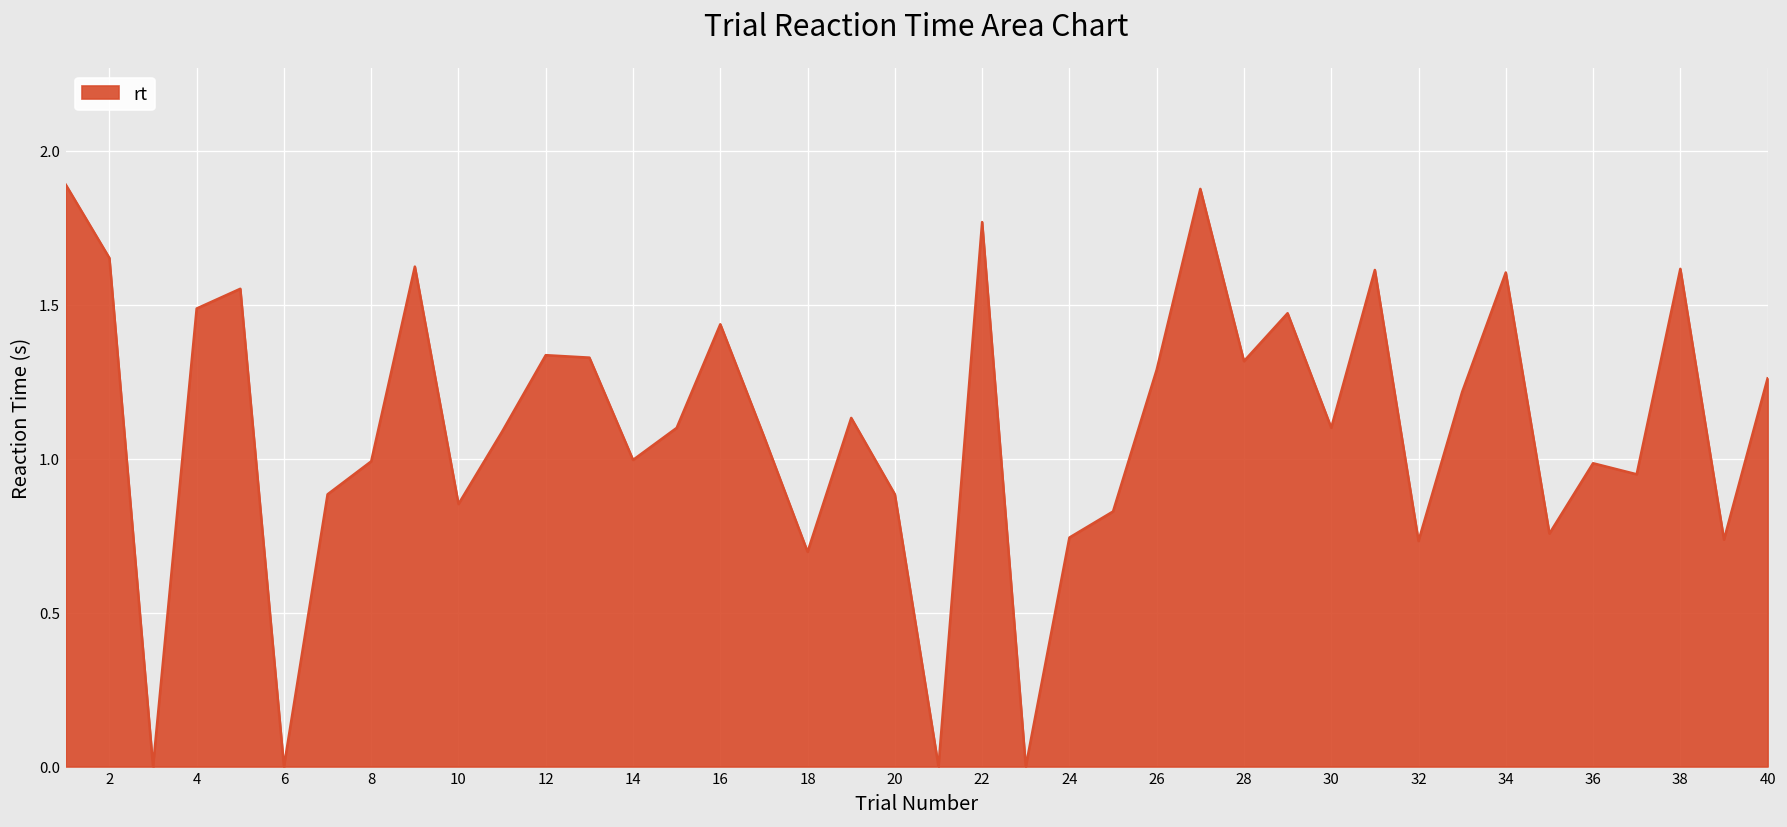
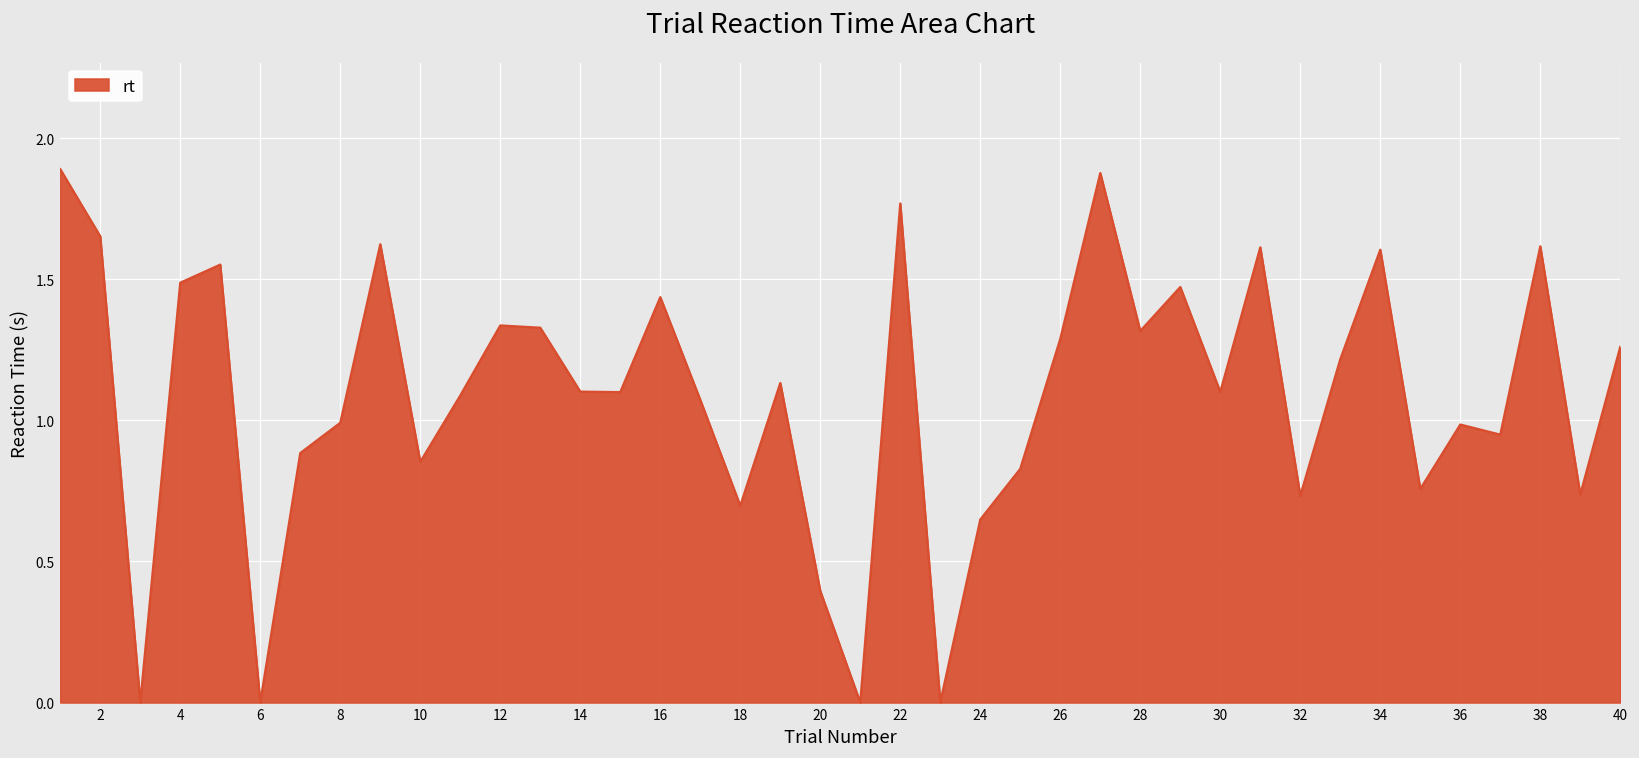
14: 1.00 -> 1.10
20: 0.88 -> 0.40
24: 0.74 -> 0.65
